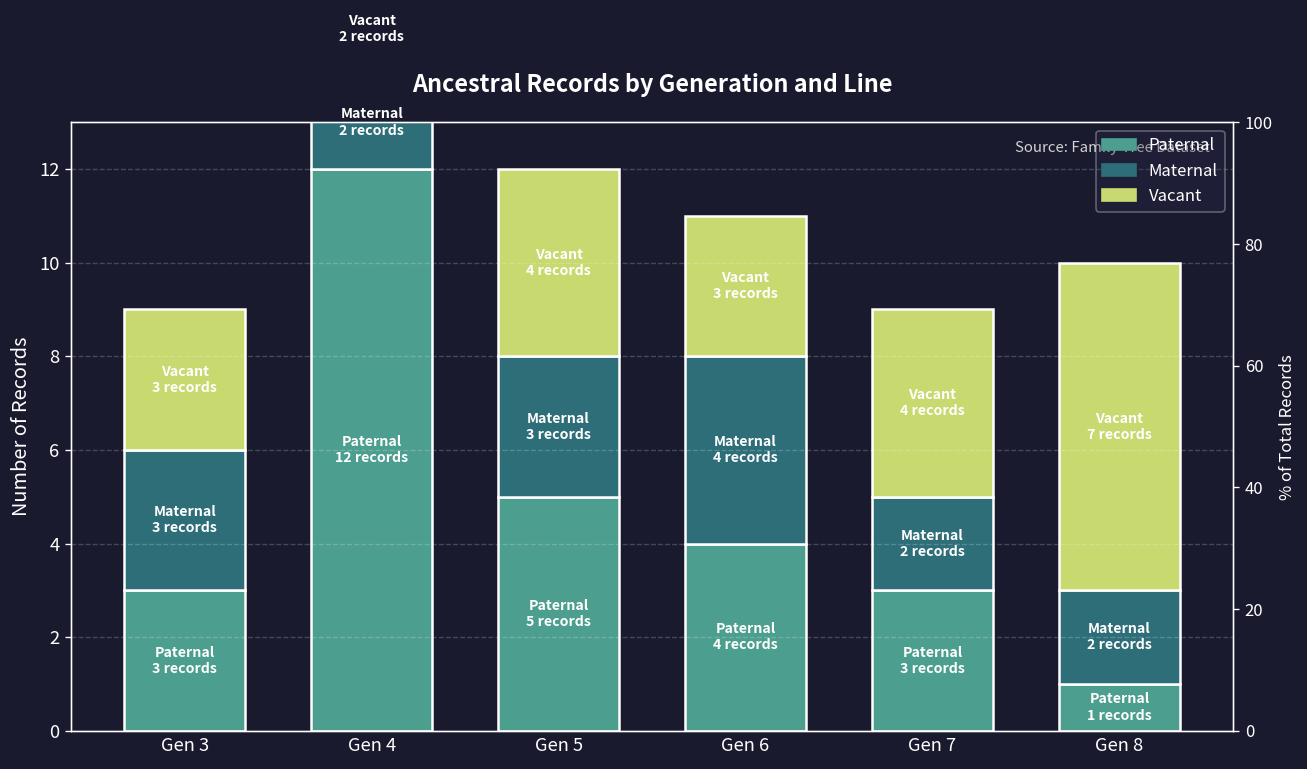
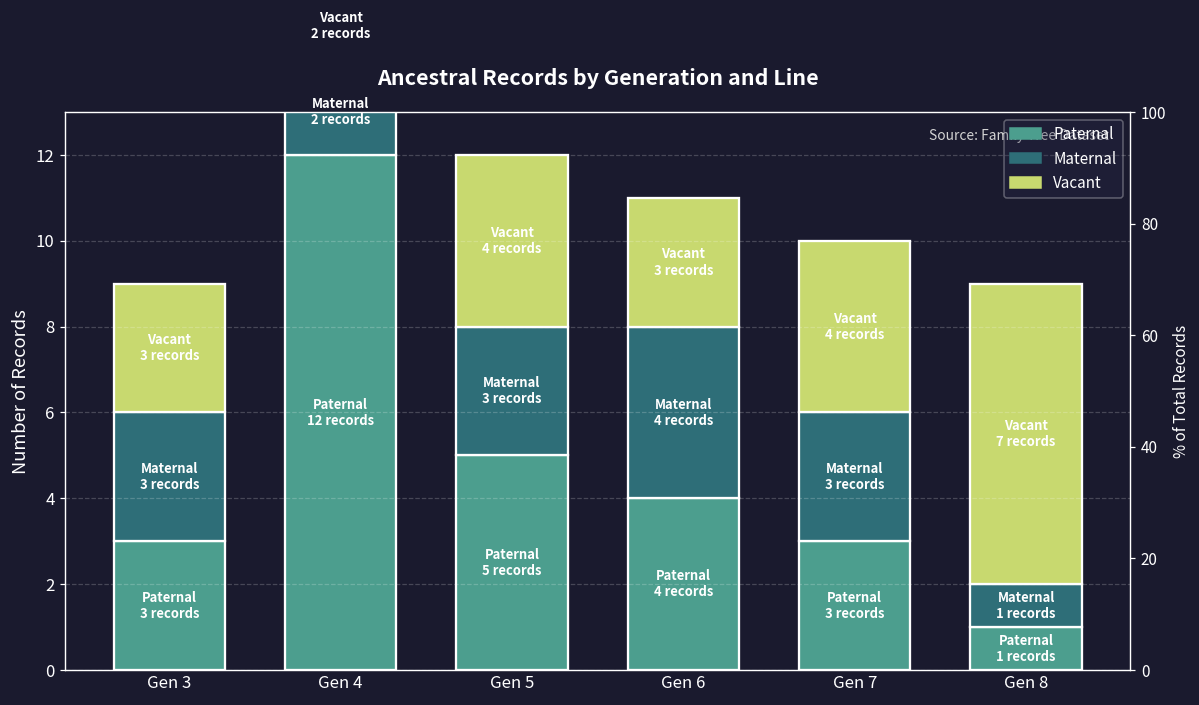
Maternal, Gen 7: 2 -> 3
Maternal, Gen 8: 2 -> 1
